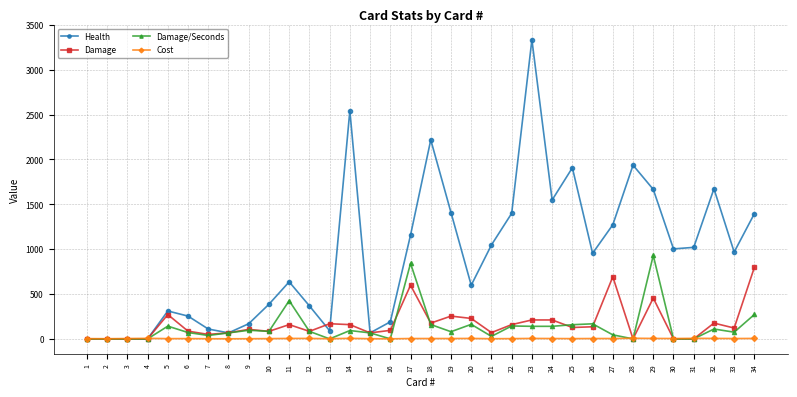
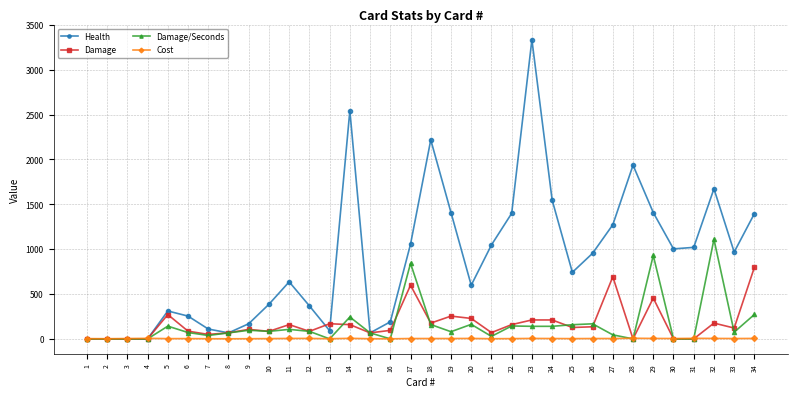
Damage/Seconds, 11: 400 -> 100
Damage/Seconds, 14: 100 -> 200
Health, 17: 1200 -> 1100
Health, 25: 1900 -> 700
Health, 29: 1700 -> 1400
Damage/Seconds, 32: 100 -> 1100
